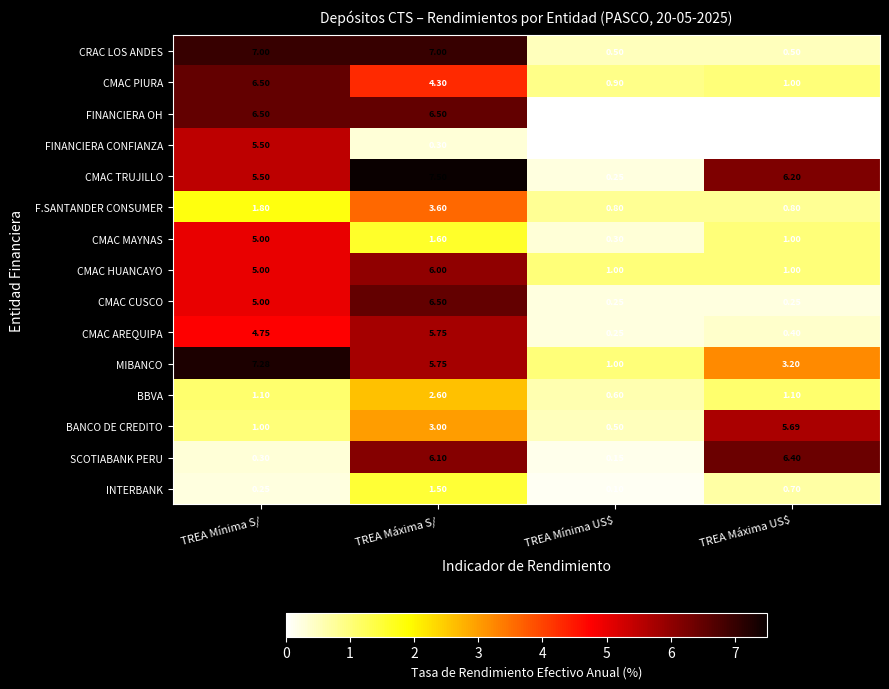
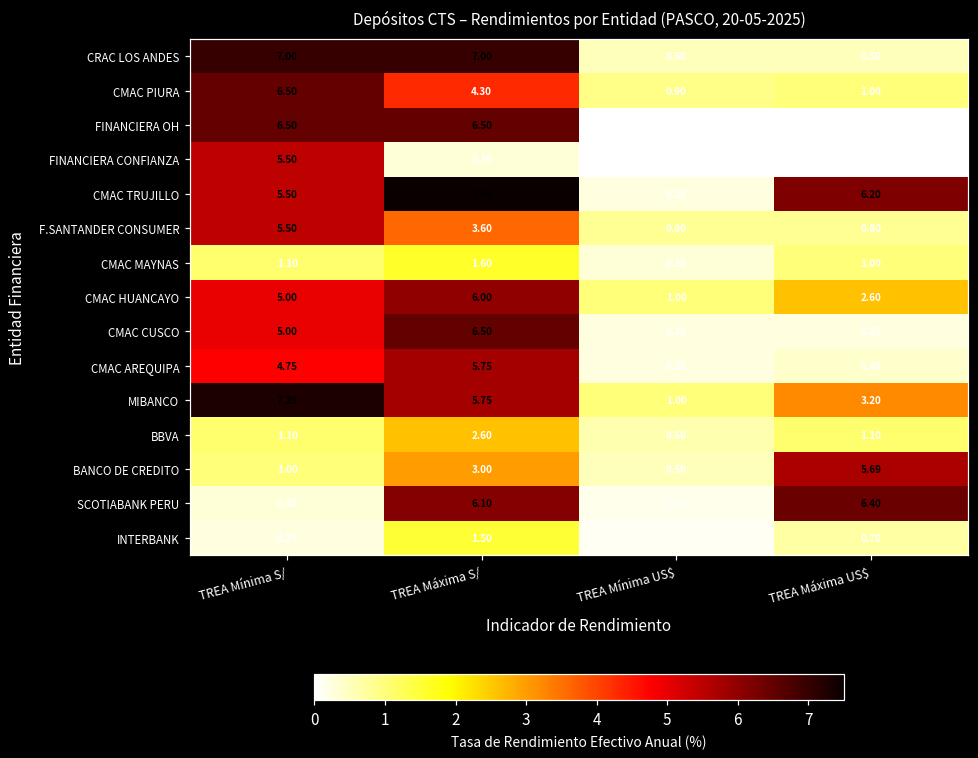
F.SANTANDER CONSUMER, TREA Mínima S/: 1.80 -> 5.50
CMAC MAYNAS, TREA Mínima S/: 5.00 -> 1.10
CMAC HUANCAYO, TREA Máxima US$: 1.00 -> 2.60
